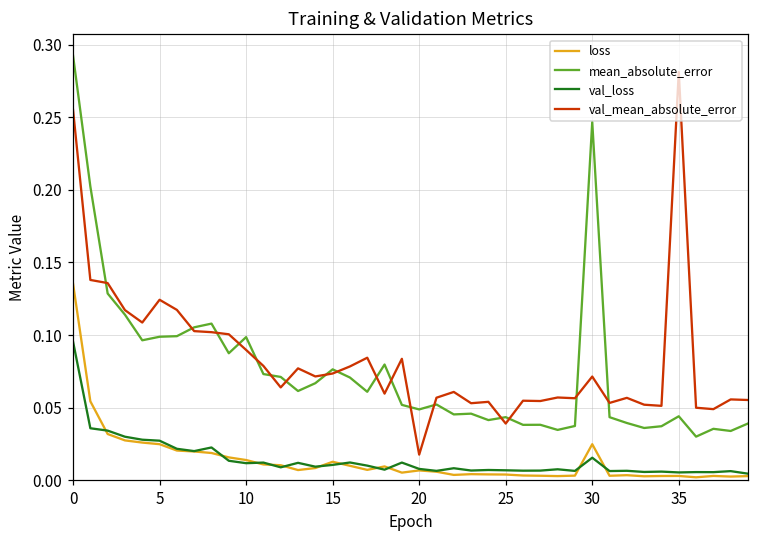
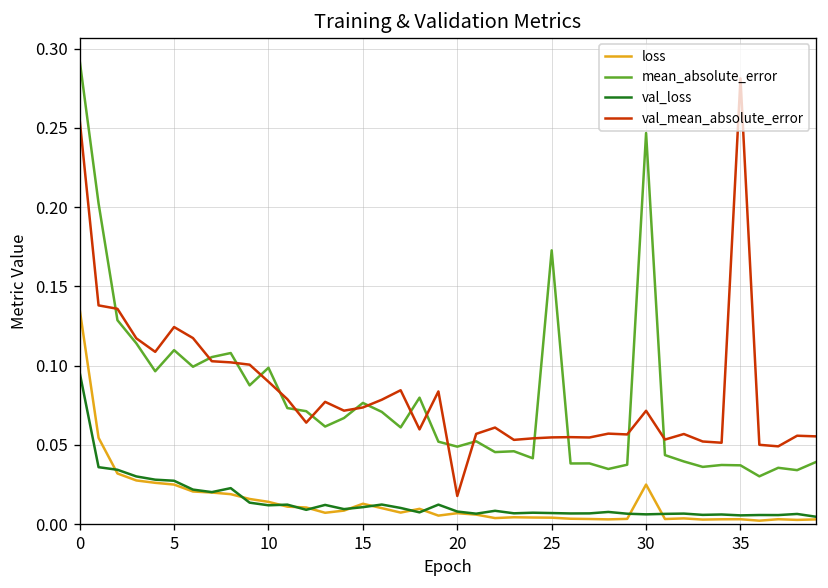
mean_absolute_error, 5: 0.099 -> 0.110
mean_absolute_error, 25: 0.044 -> 0.173
val_mean_absolute_error, 25: 0.039 -> 0.055
val_loss, 30: 0.016 -> 0.006
mean_absolute_error, 35: 0.044 -> 0.037
